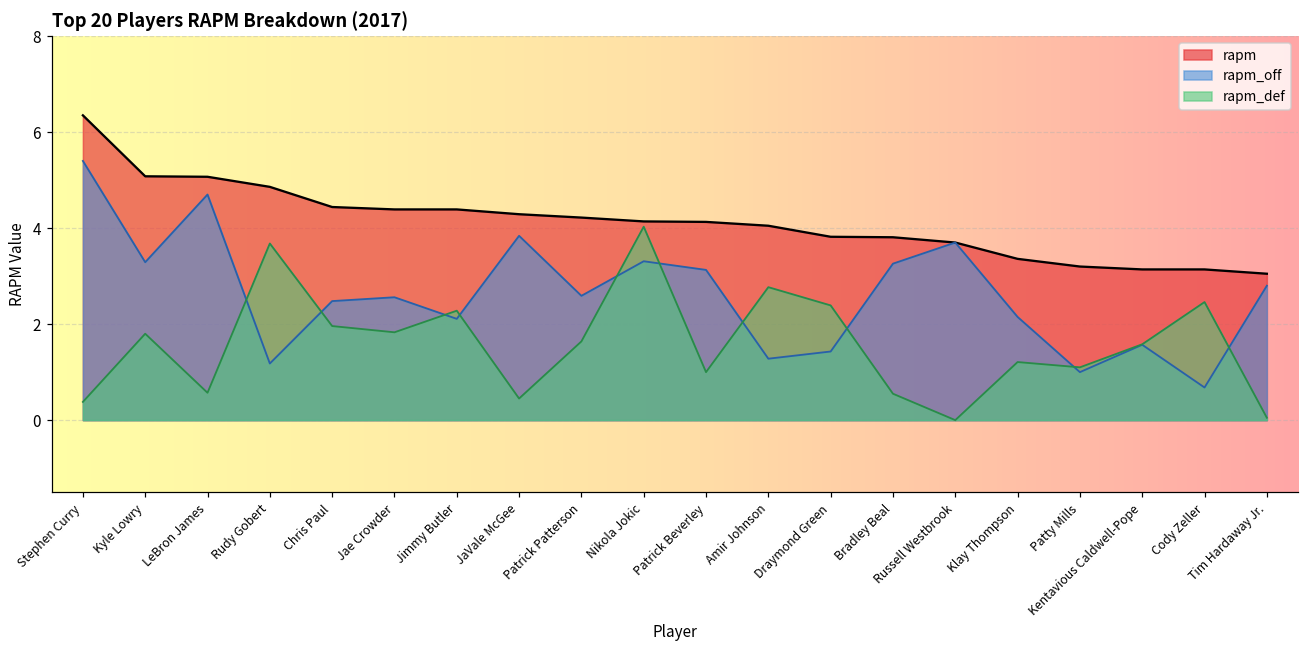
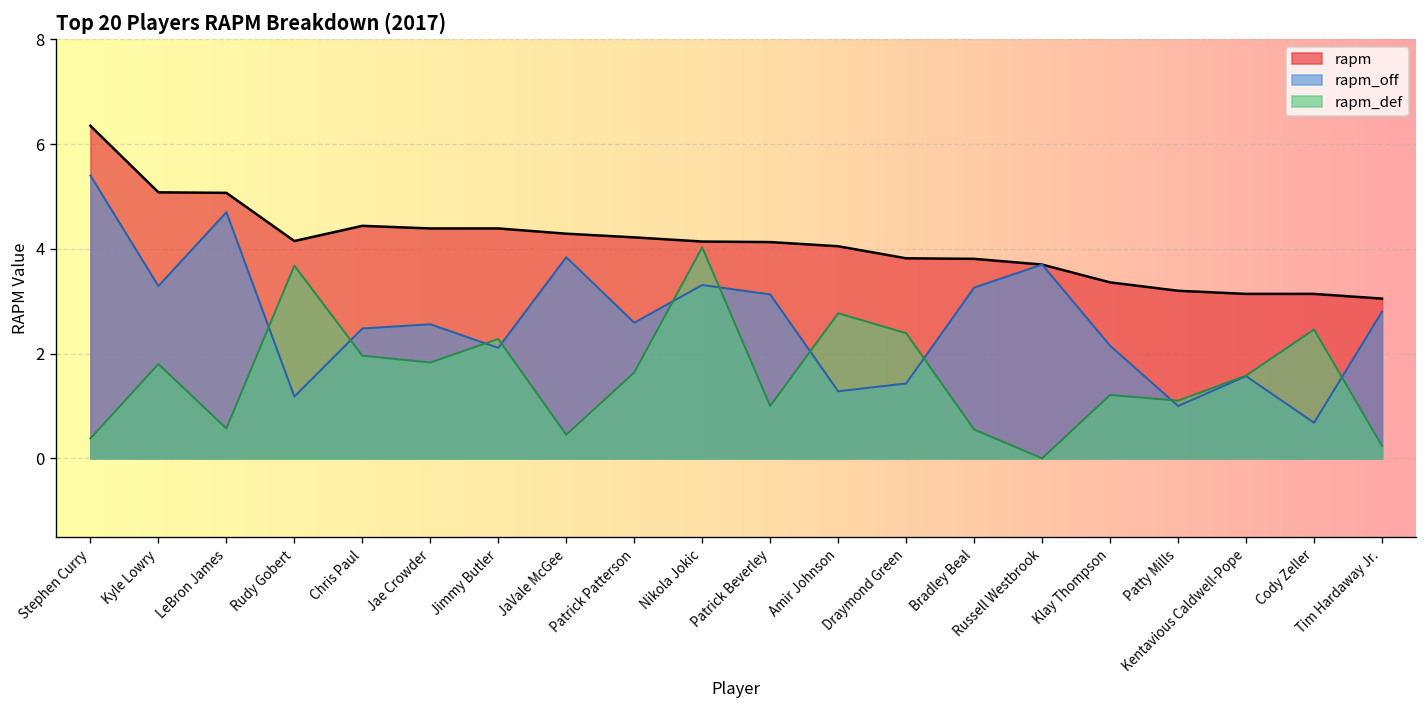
rapm, Rudy Gobert: 4.9 -> 4.2
rapm_def, Tim Hardaway Jr.: 0.1 -> 0.2
